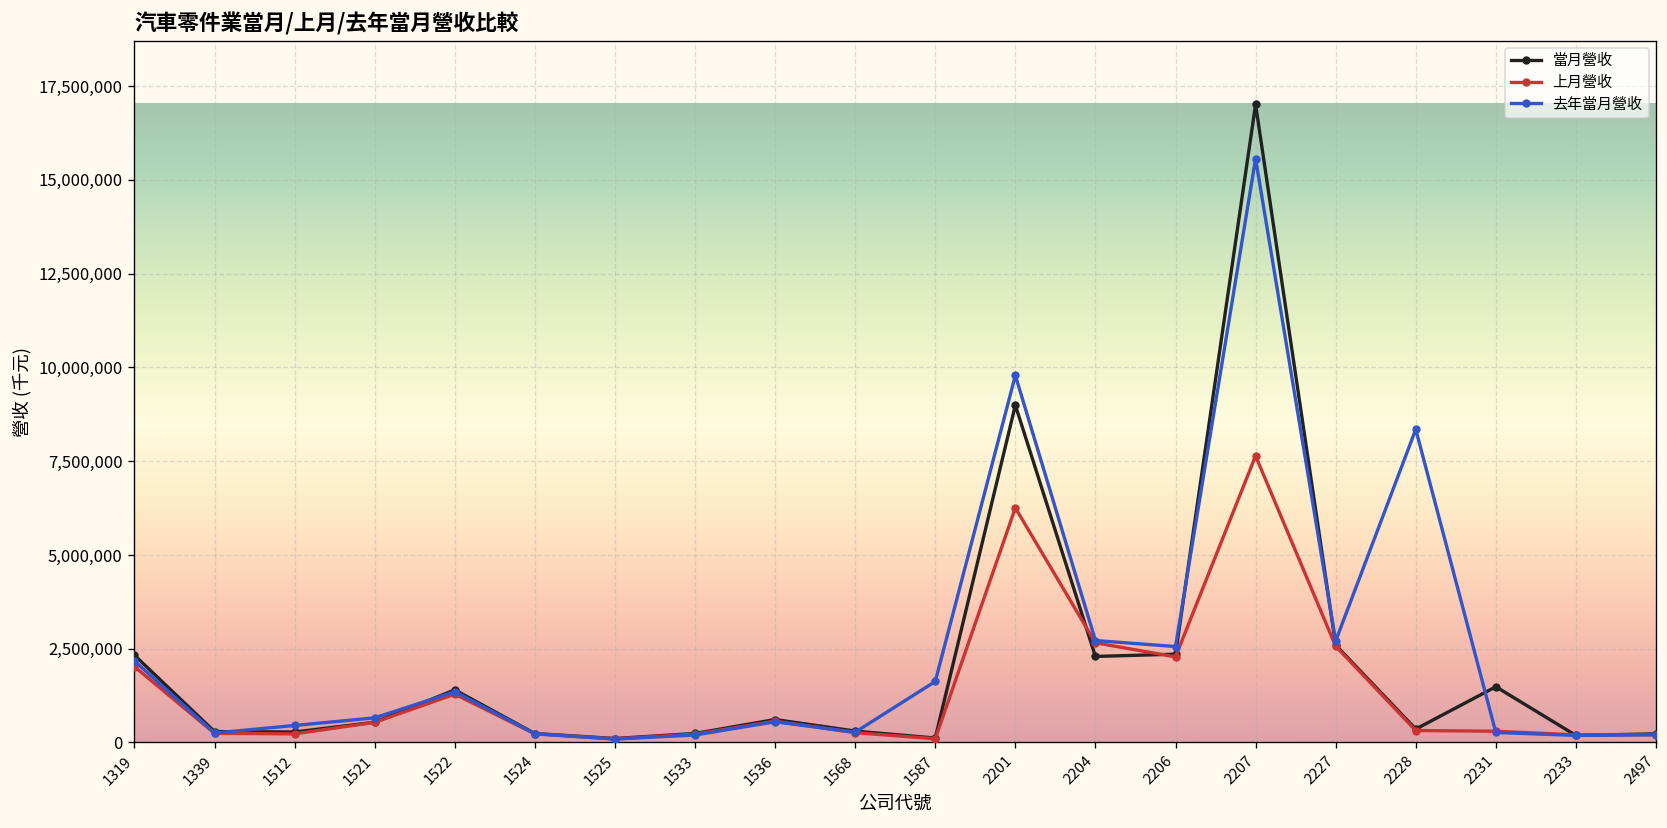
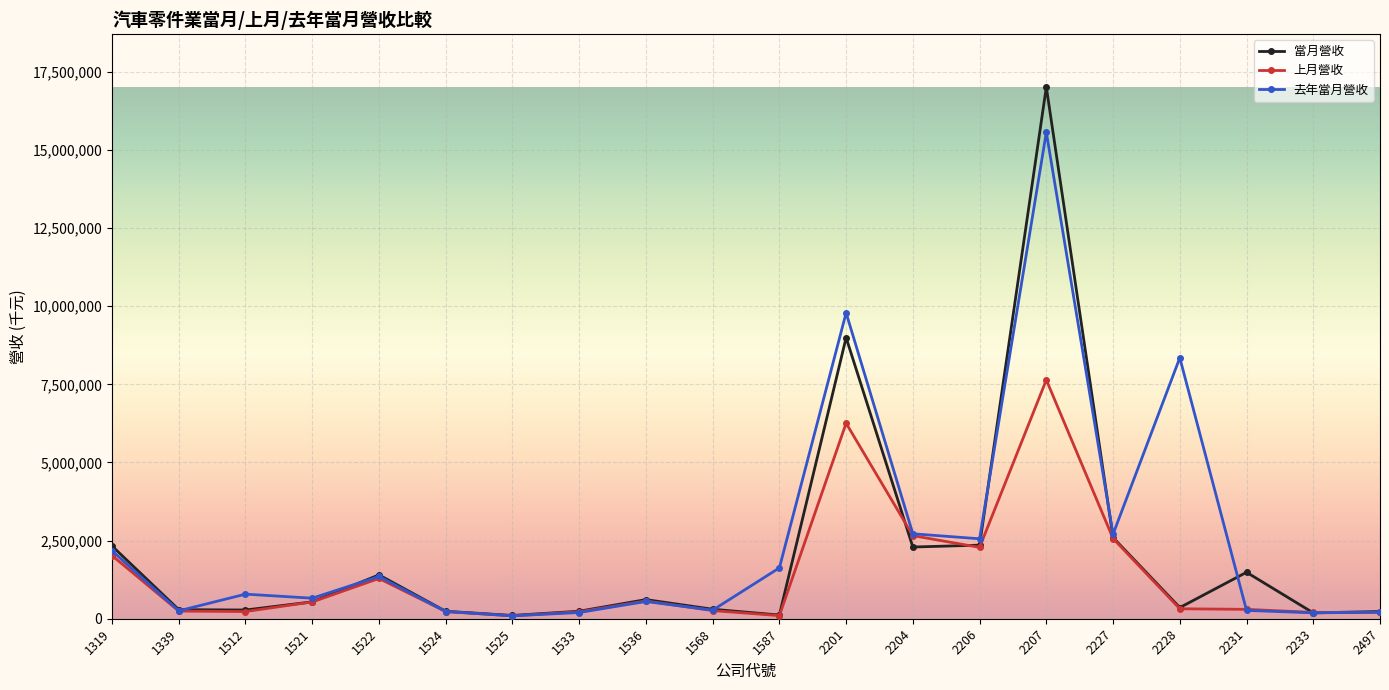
去年當月營收, 1512: 500,000 -> 800,000
